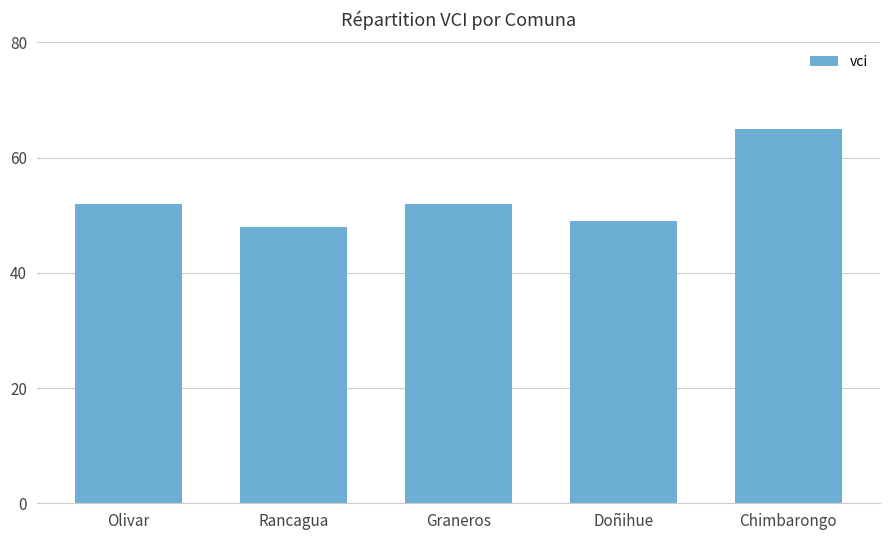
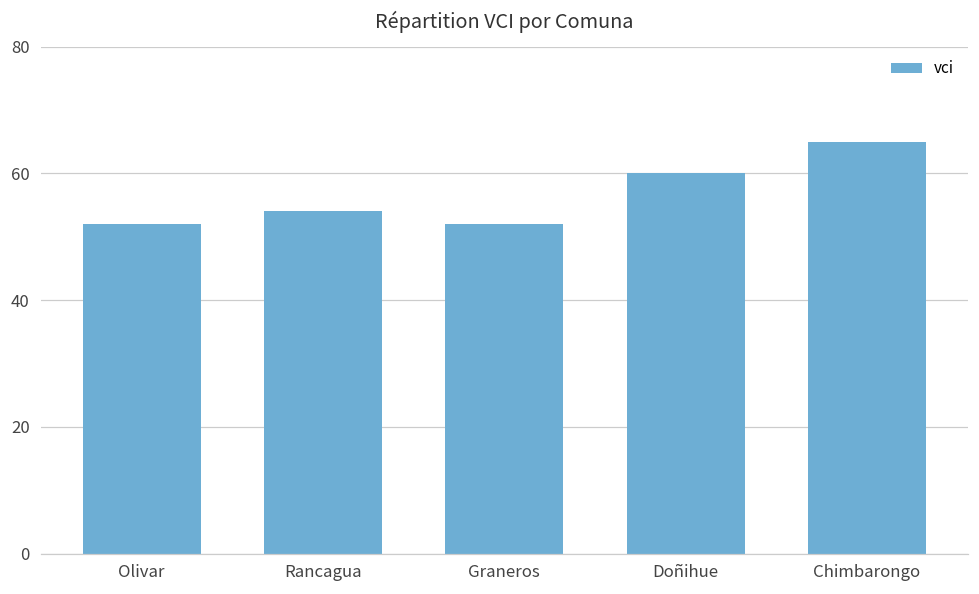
Rancagua: 48 -> 54
Doñihue: 49 -> 60
